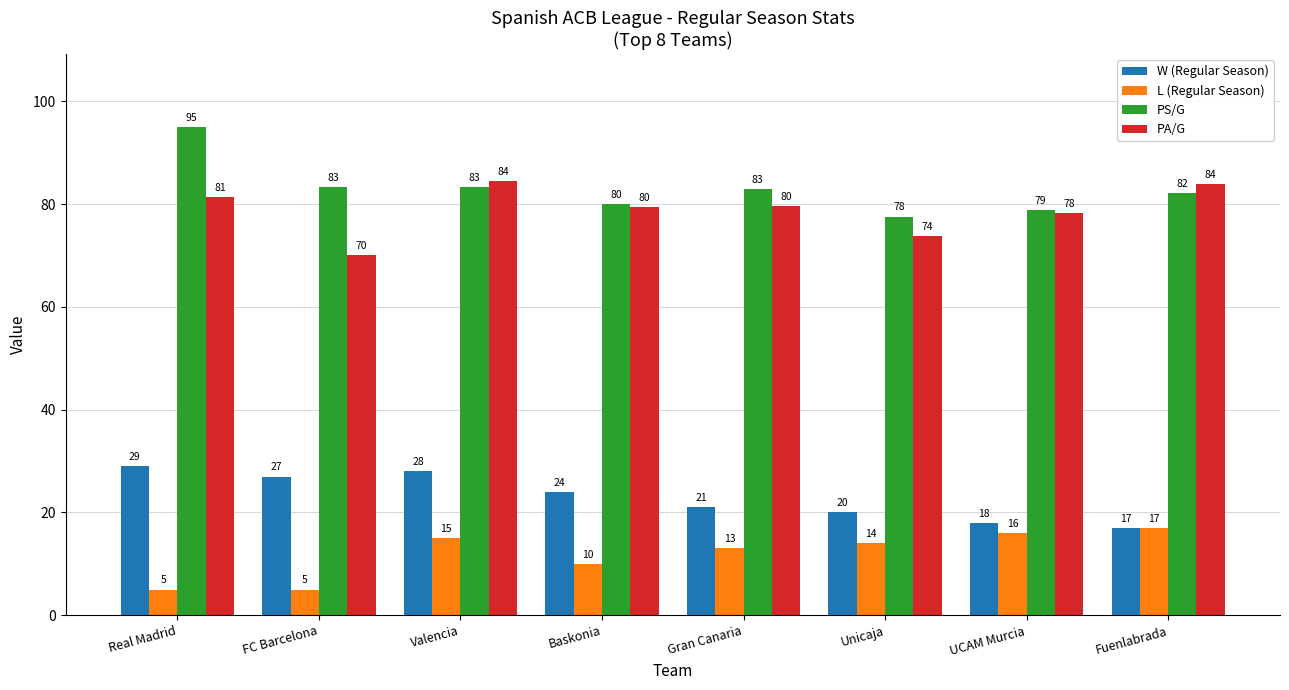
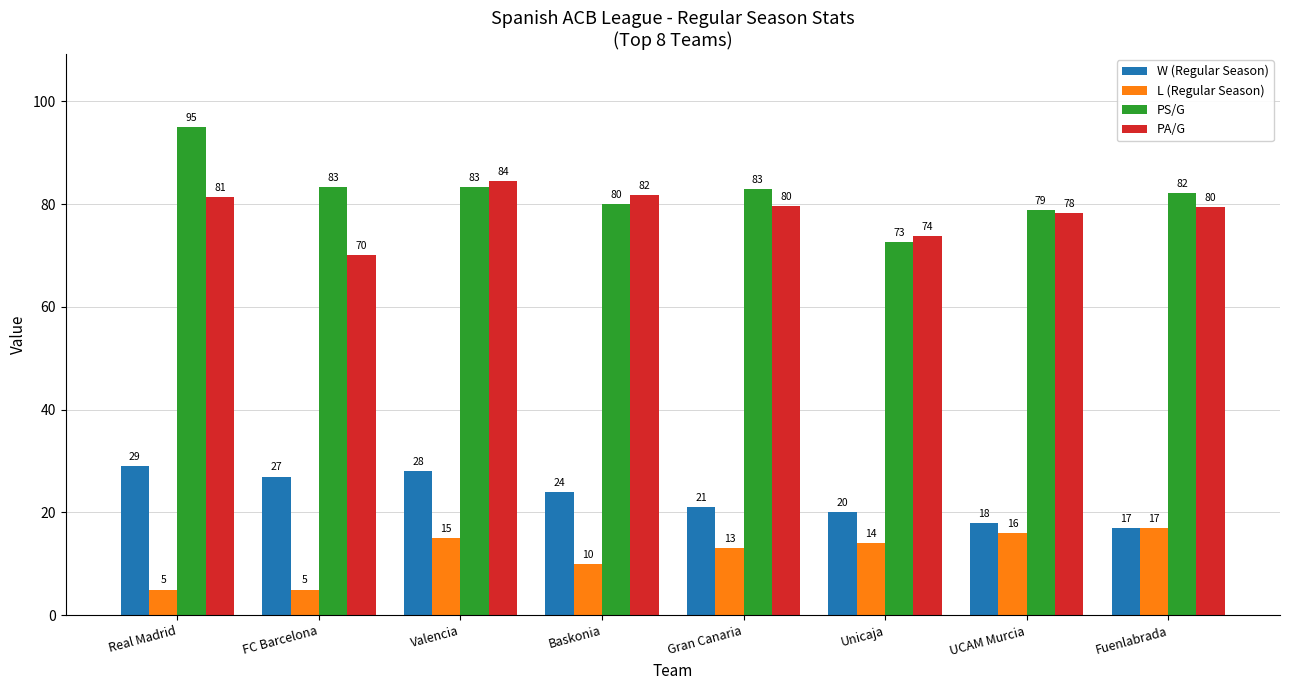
PA/G, Baskonia: 80 -> 82
PS/G, Unicaja: 78 -> 73
PA/G, Fuenlabrada: 84 -> 80
